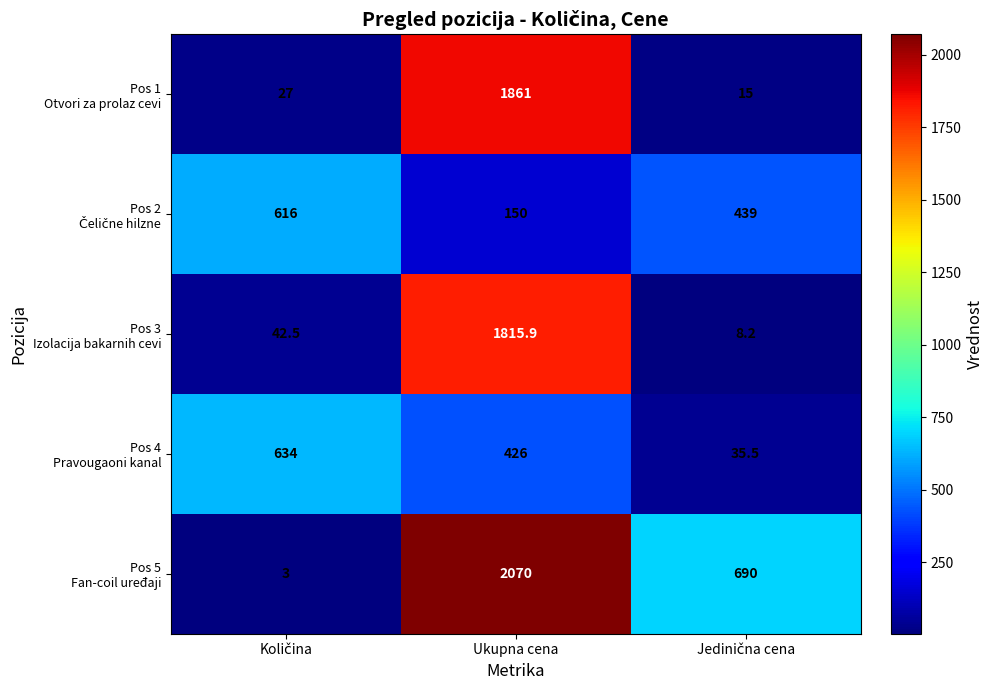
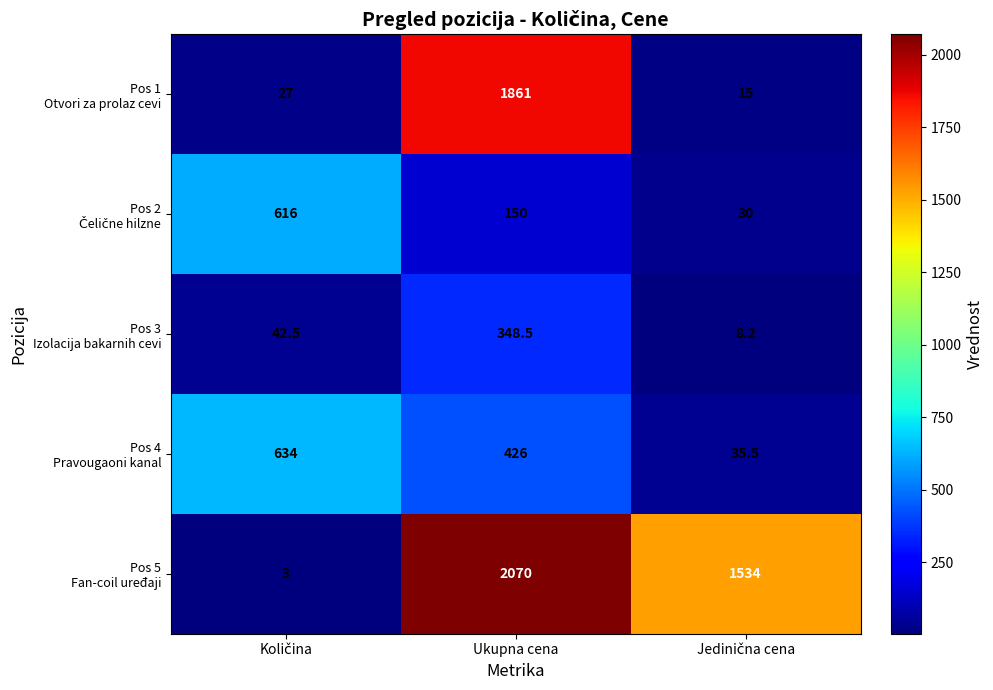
Pos 2 Čelične hilzne, Jedinična cena: 439 -> 30
Pos 3 Izolacija bakarnih cevi, Ukupna cena: 1815.9 -> 348.5
Pos 5 Fan-coil uređaji, Jedinična cena: 690 -> 1534
